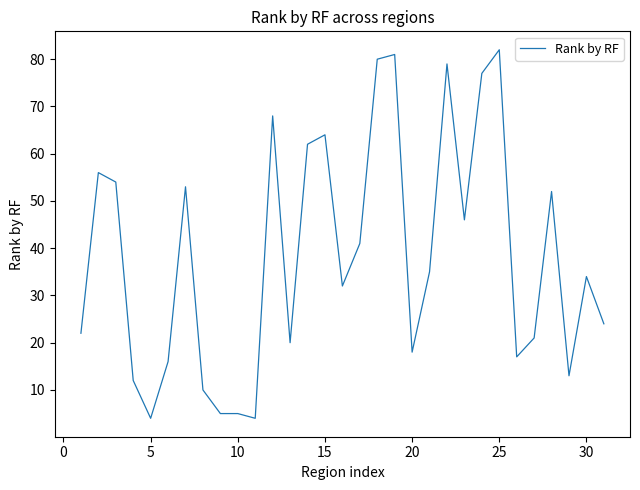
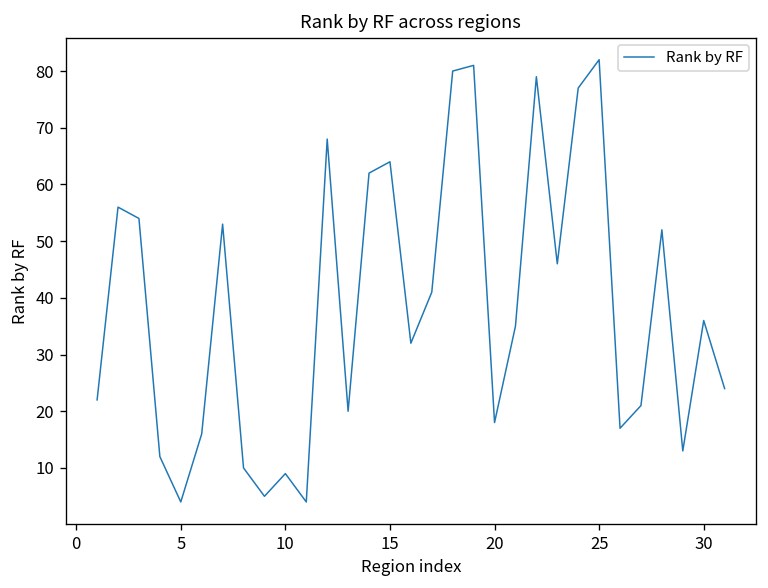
10: 5 -> 9
30: 34 -> 36
